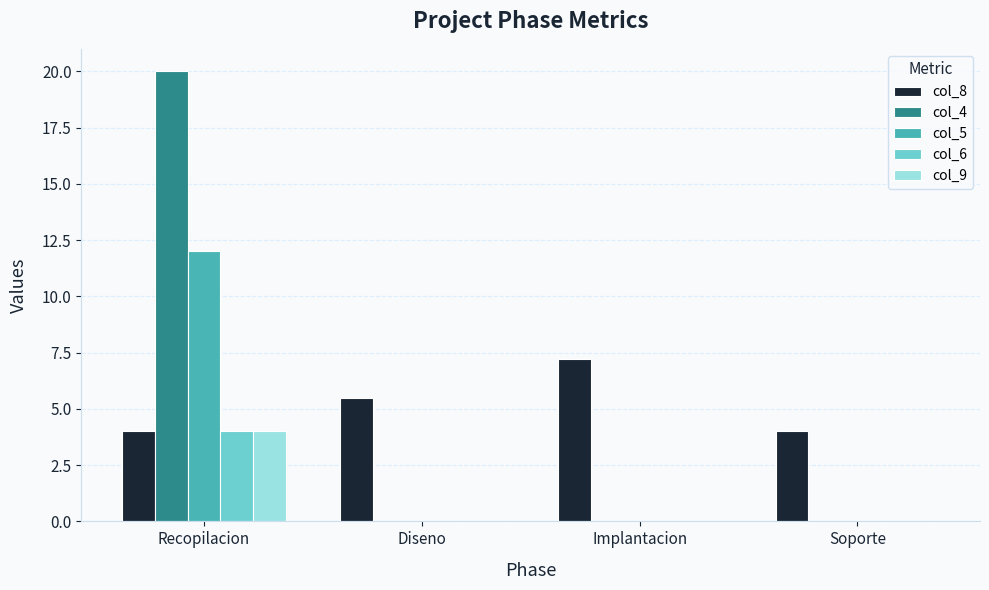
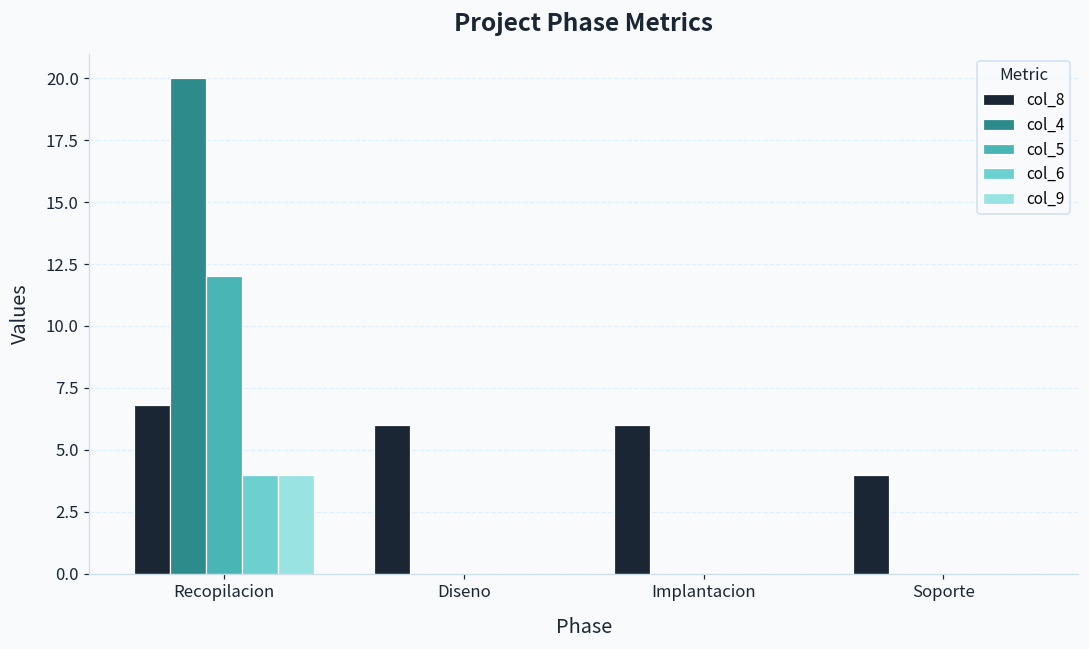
col_8, Recopilacion: 4.0 -> 6.8
col_8, Diseno: 5.5 -> 6.0
col_8, Implantacion: 7.2 -> 6.0
